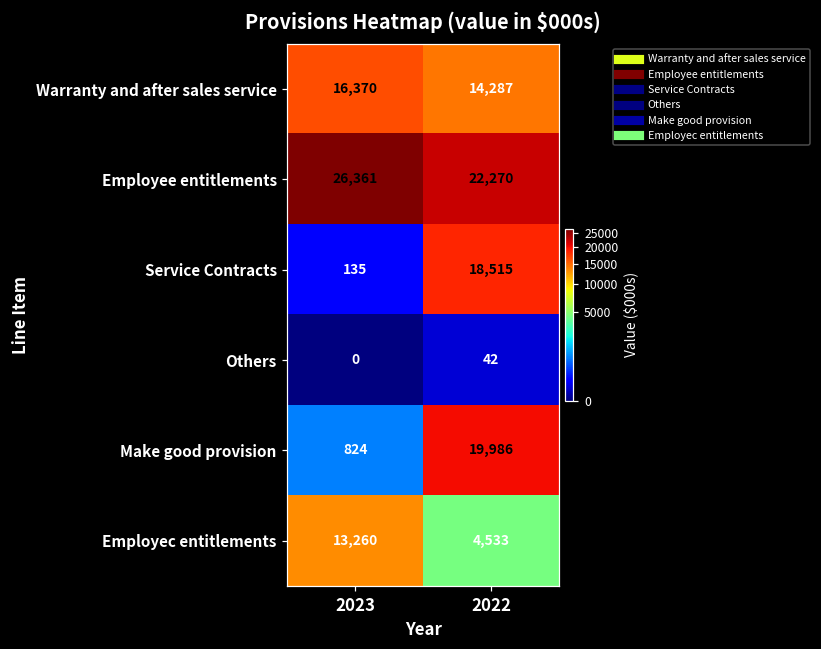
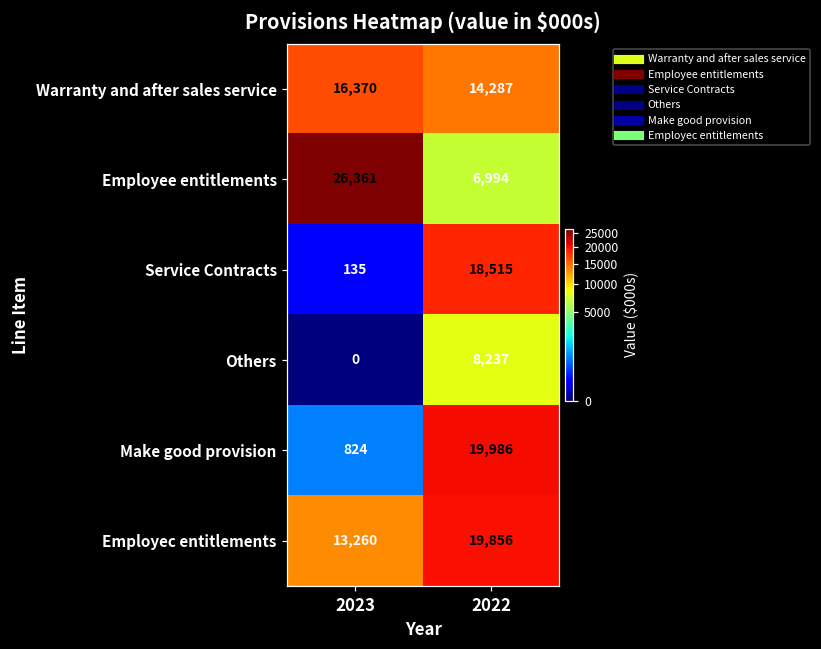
Employee entitlements, 2022: 22,270 -> 6,994
Others, 2022: 42 -> 8,237
Employec entitlements, 2022: 4,533 -> 19,856
